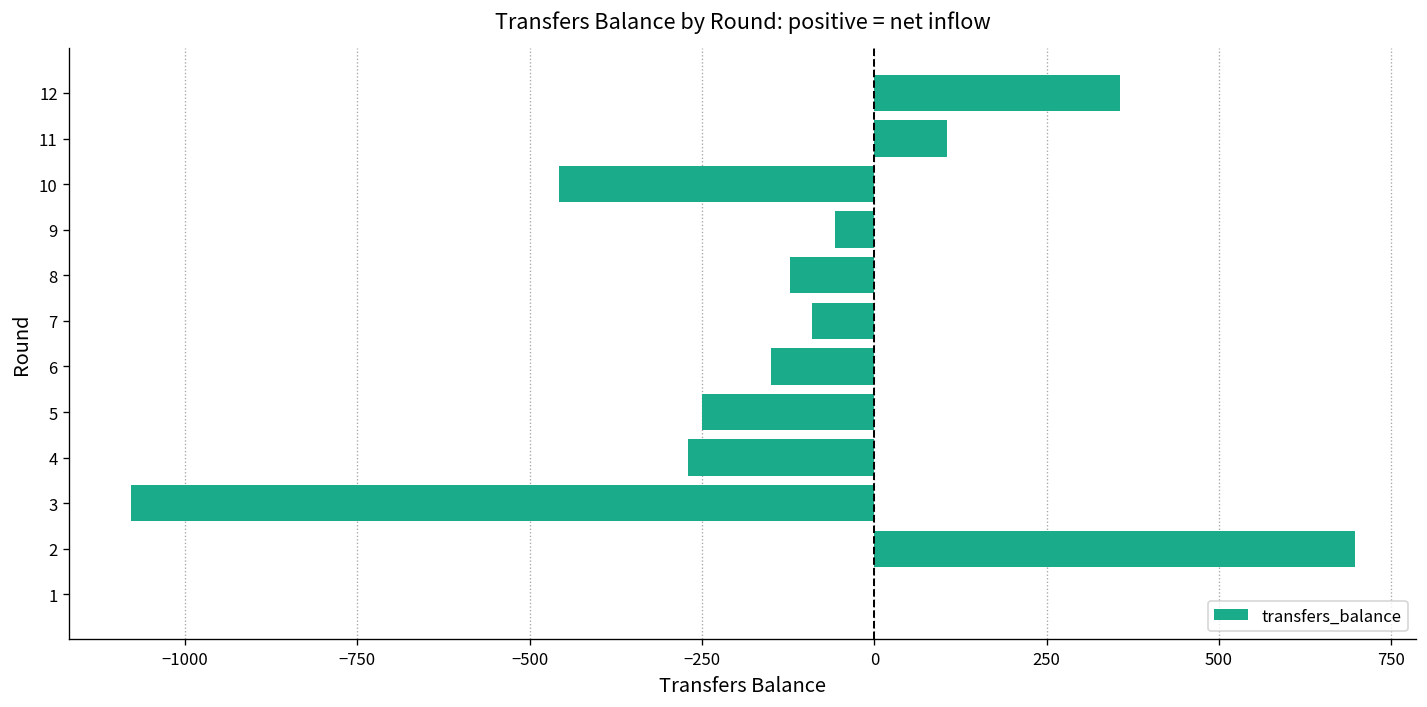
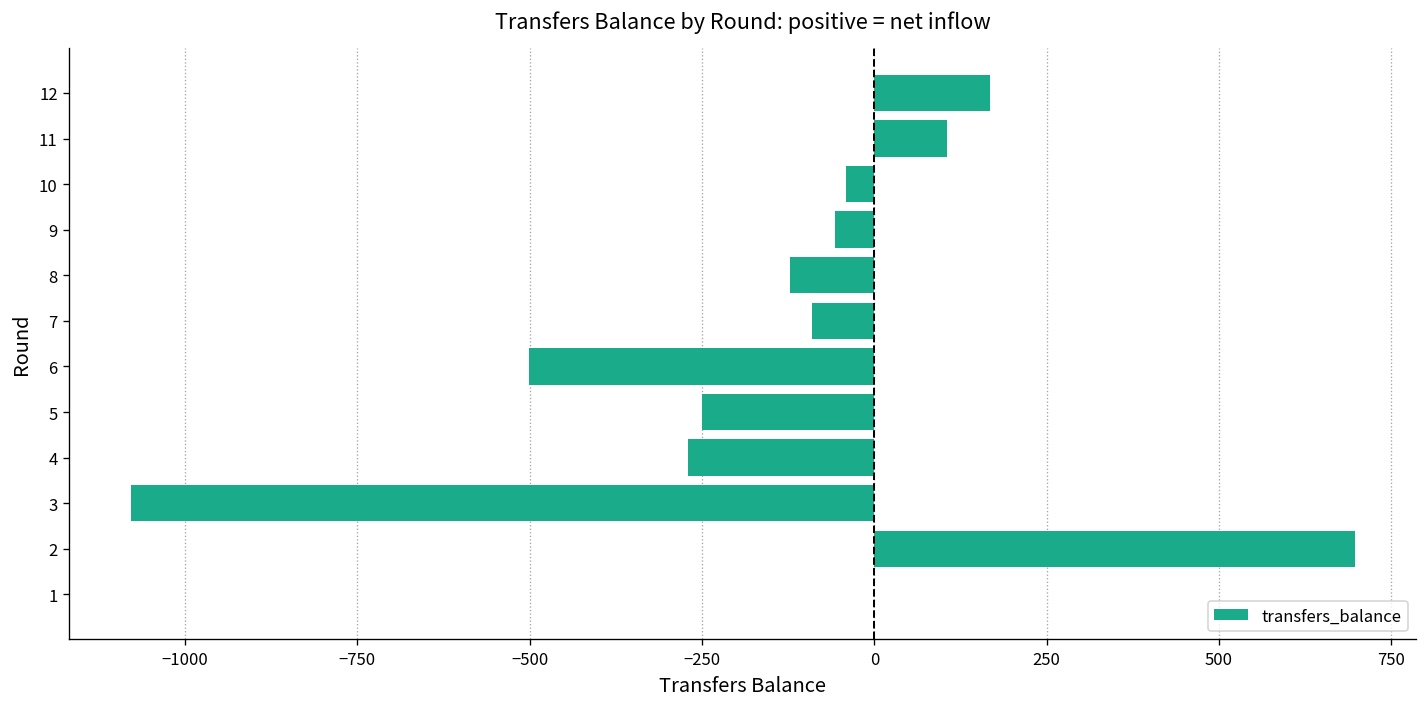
12: 360 -> 170
10: -460 -> -40
6: -150 -> -500
